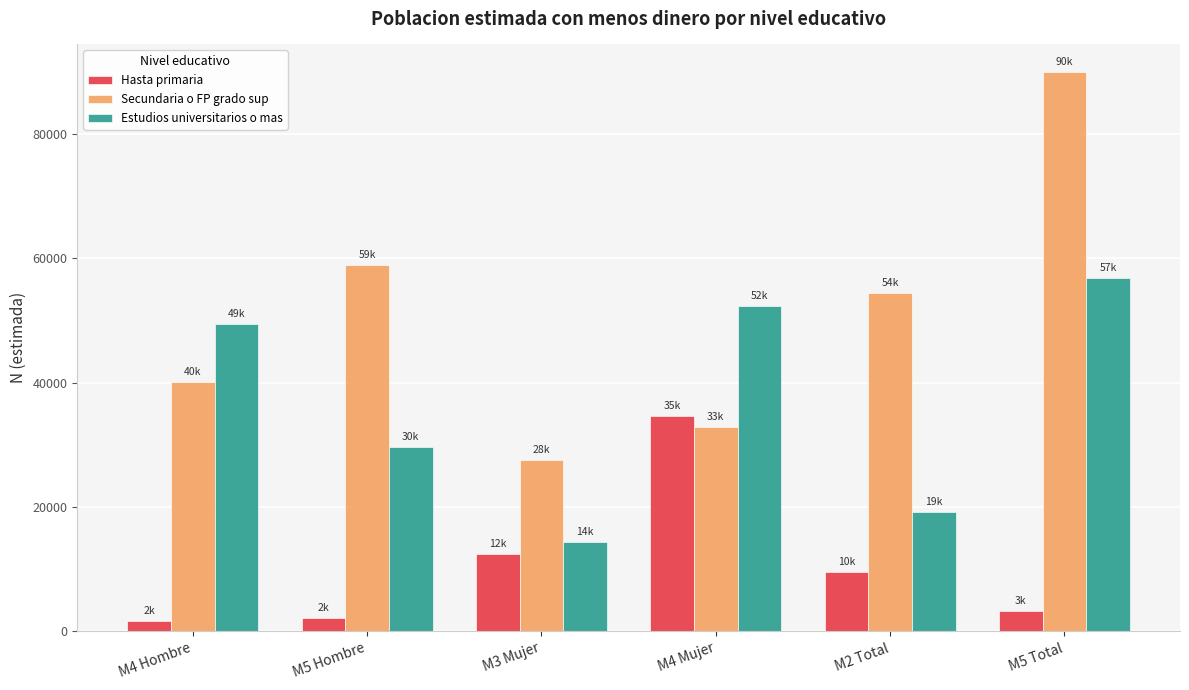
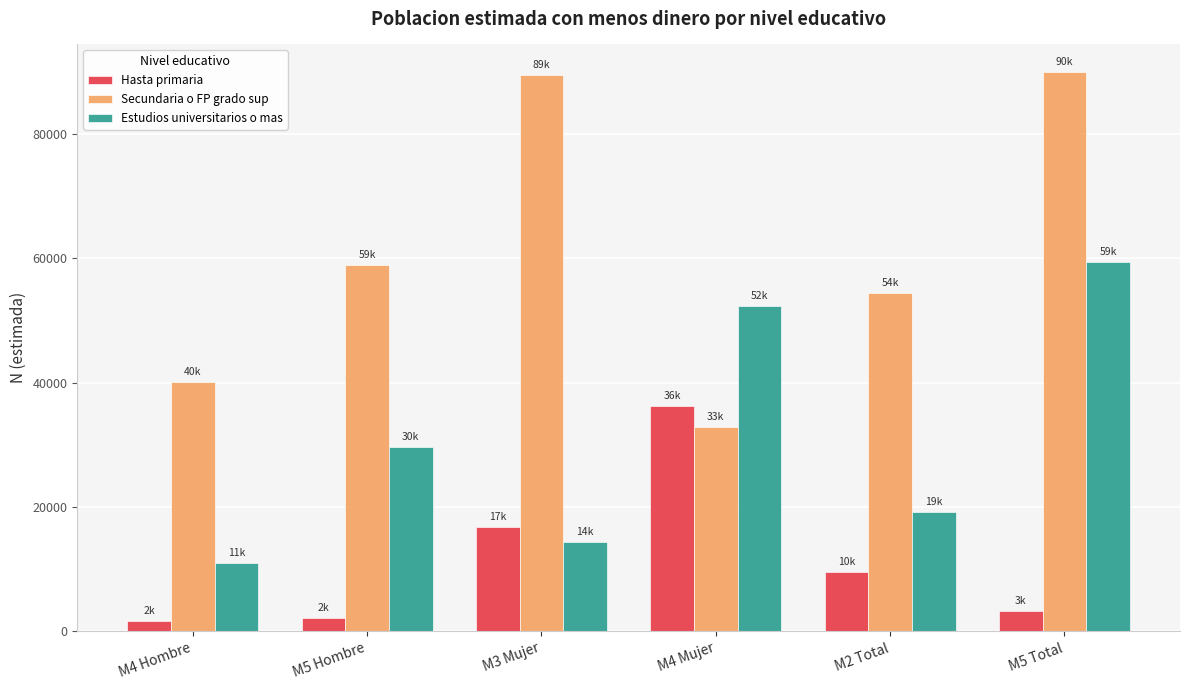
Estudios universitarios o mas, M4 Hombre: 49k -> 11k
Hasta primaria, M3 Mujer: 12k -> 17k
Secundaria o FP grado sup, M3 Mujer: 28k -> 89k
Hasta primaria, M4 Mujer: 35k -> 36k
Estudios universitarios o mas, M5 Total: 57k -> 59k
